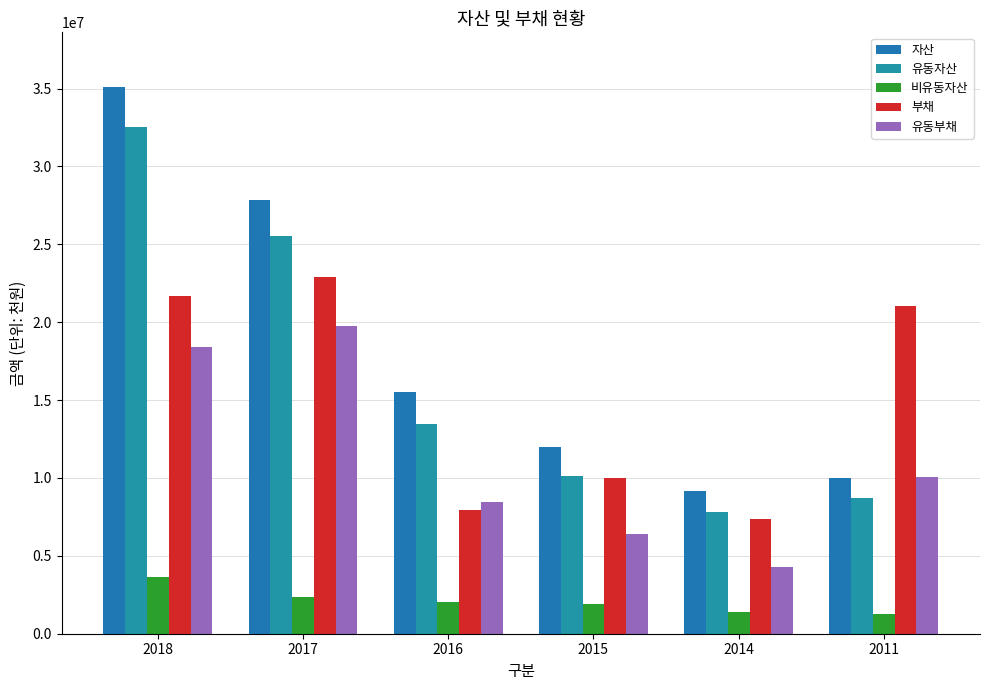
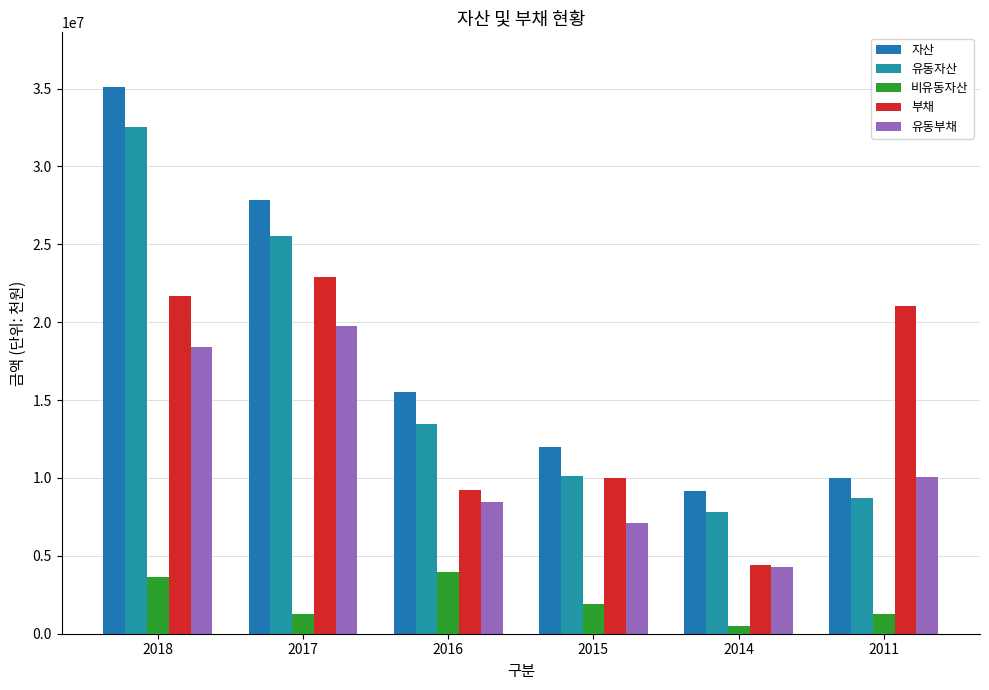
비유동자산, 2017: 2300000 -> 1300000
비유동자산, 2016: 2000000 -> 3900000
부채, 2016: 7900000 -> 9200000
유동부채, 2015: 6400000 -> 7100000
비유동자산, 2014: 1400000 -> 500000
부채, 2014: 7300000 -> 4400000
